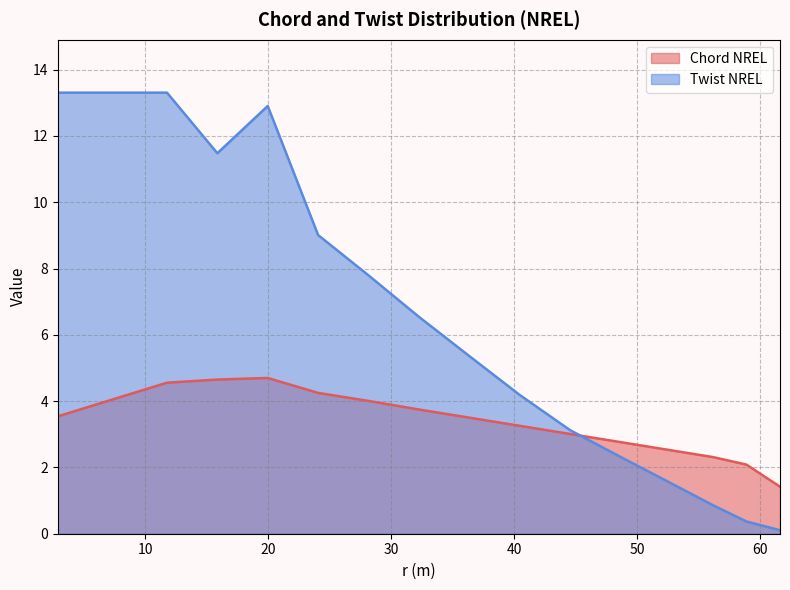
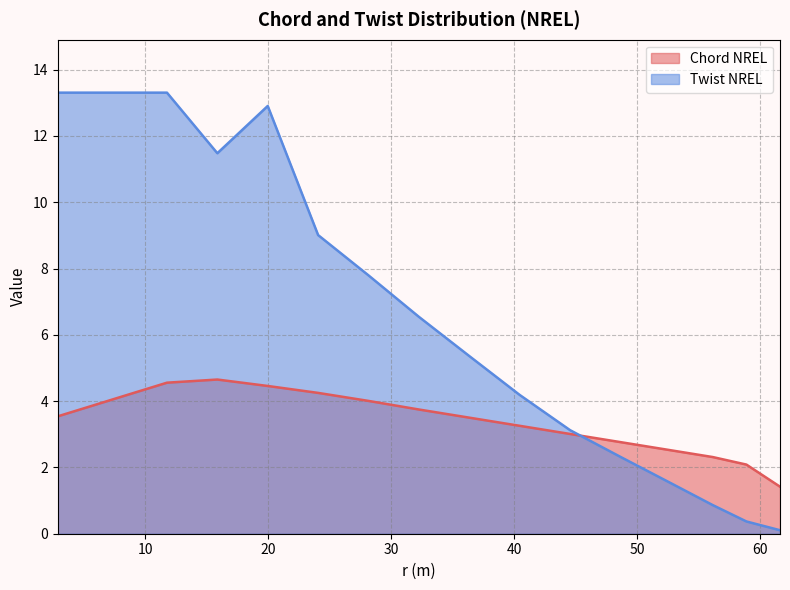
Chord NREL, 20: 4.7 -> 4.5
